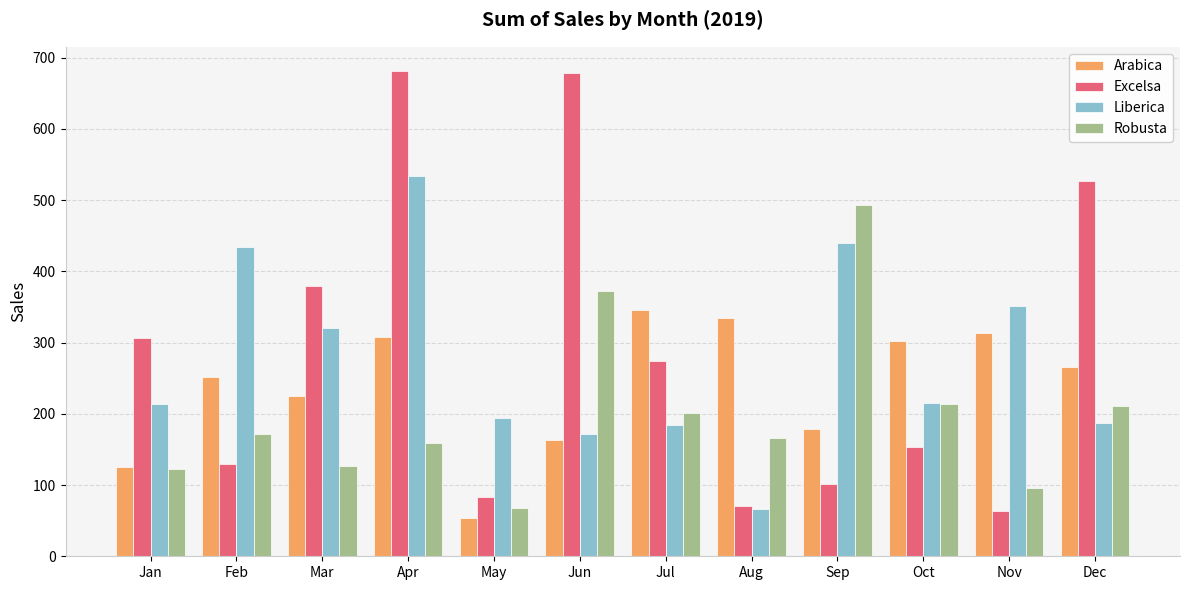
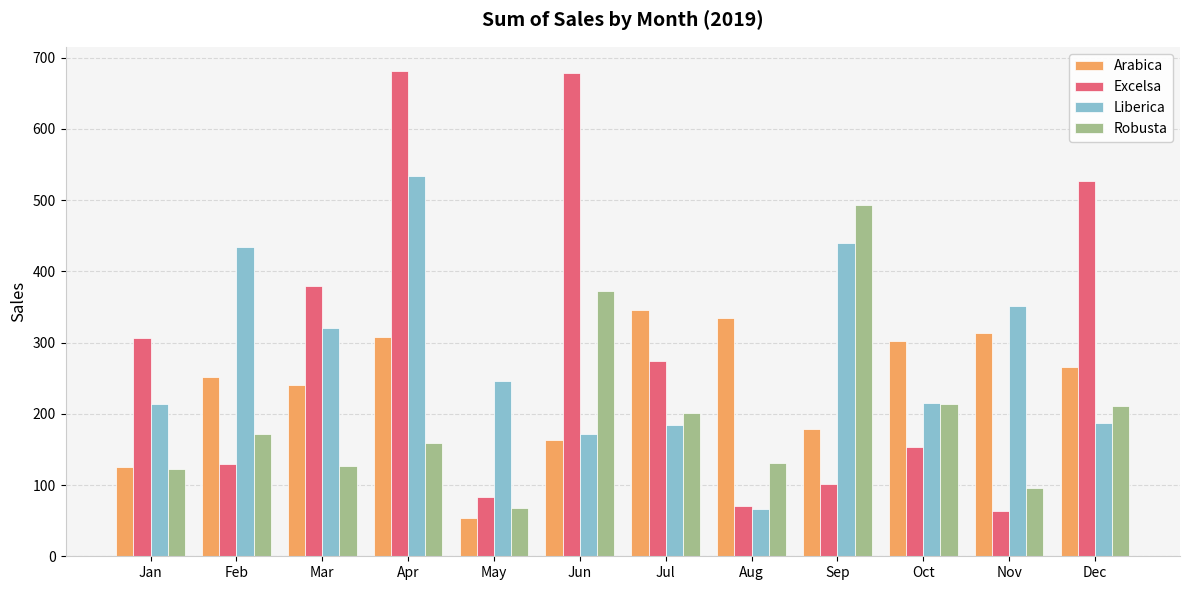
Arabica, Mar: 220 -> 240
Liberica, May: 190 -> 250
Robusta, Aug: 170 -> 130
